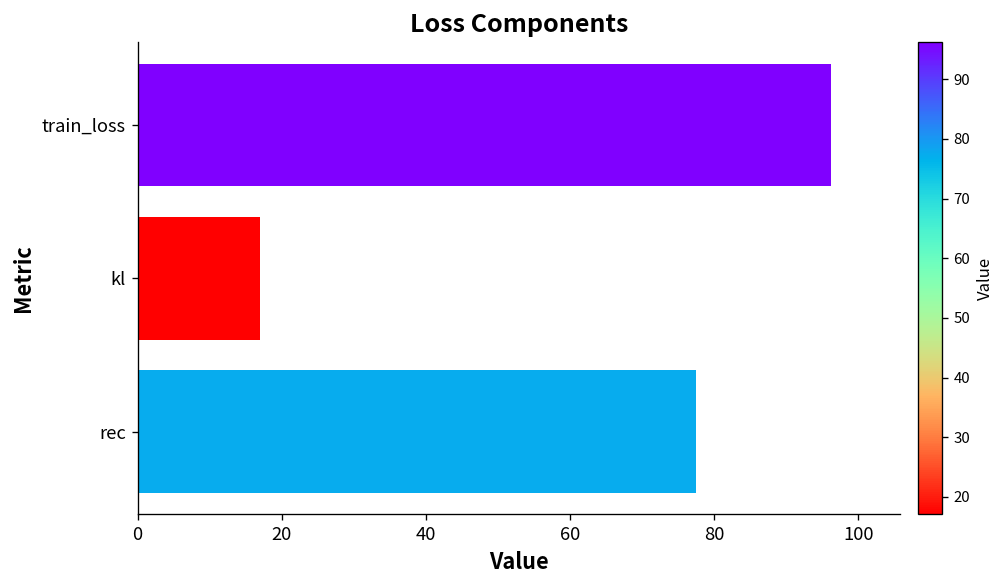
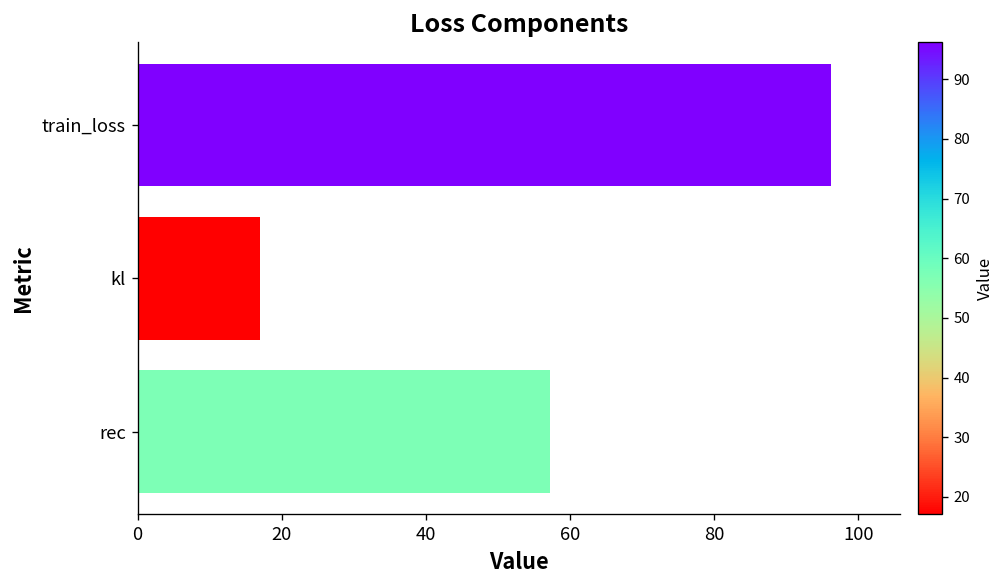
rec: 78 -> 57
